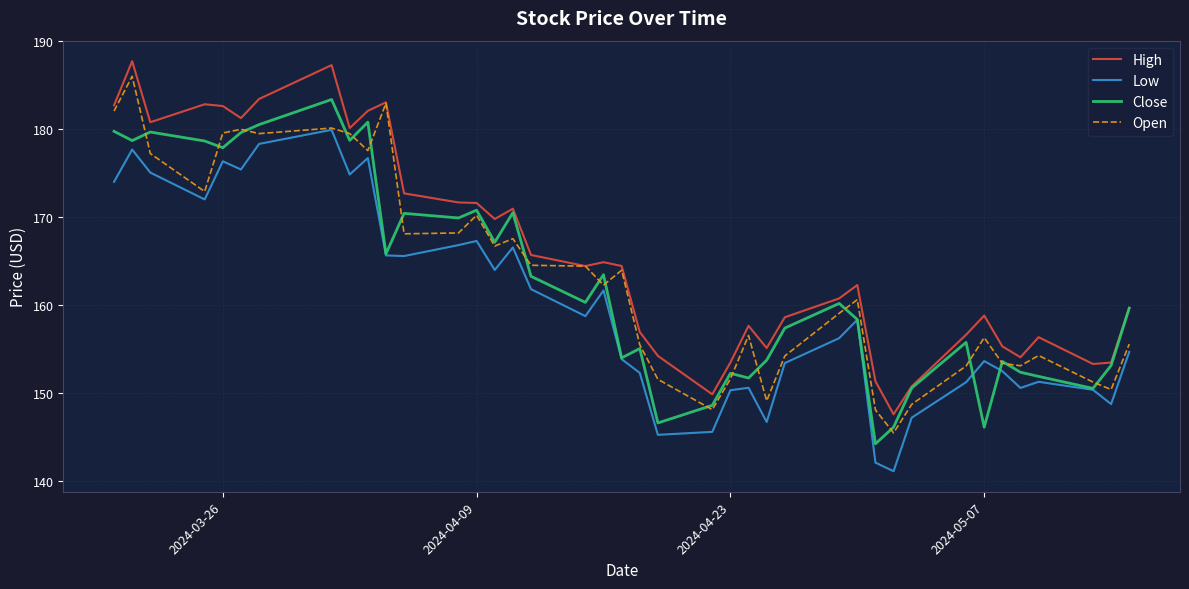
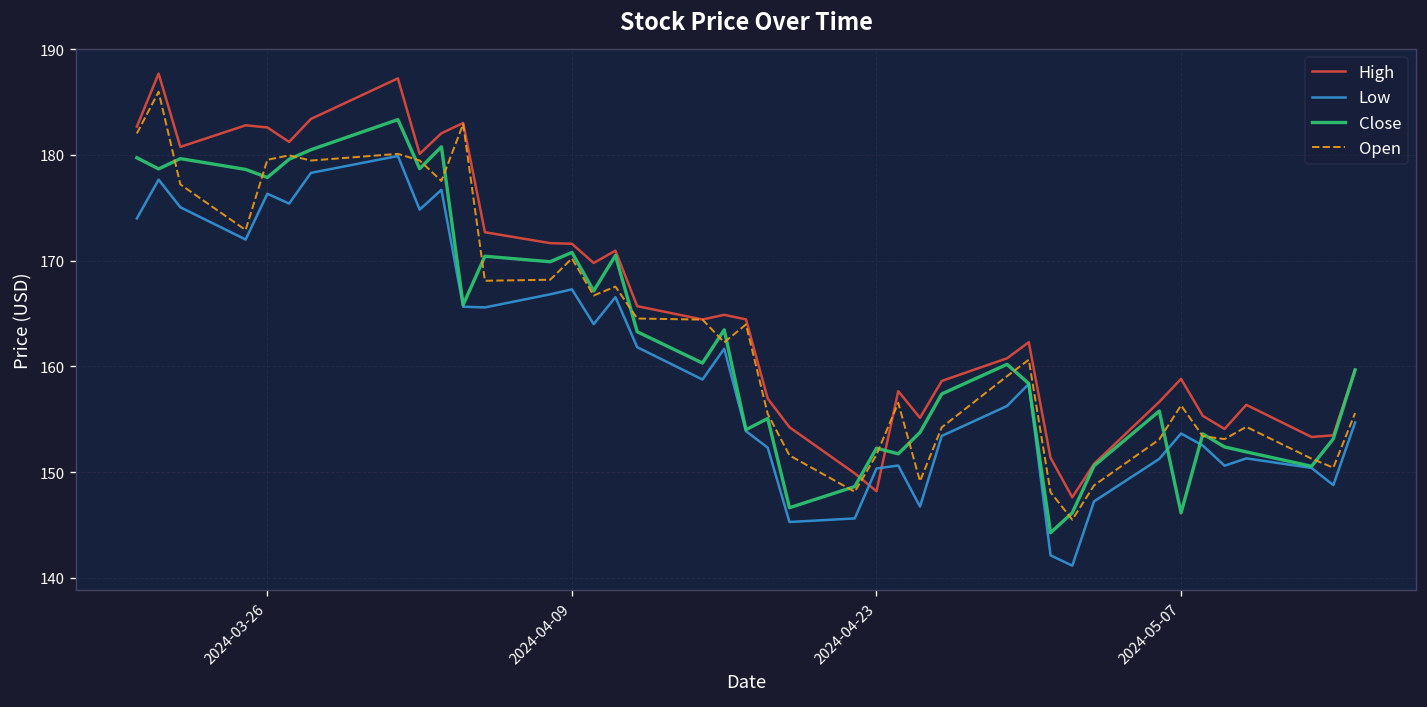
High, 2024-04-23: 154 -> 148
